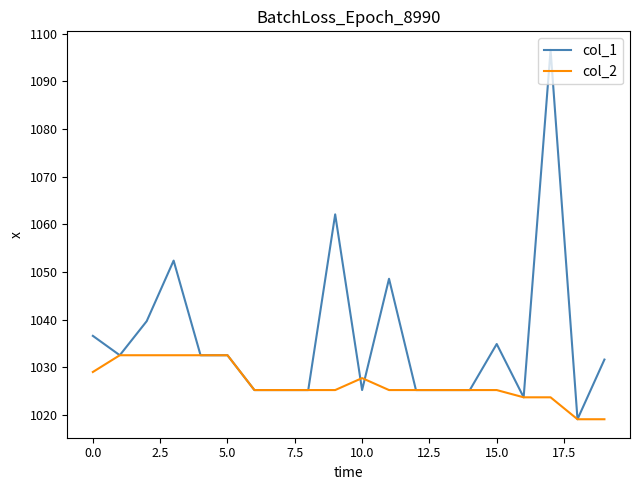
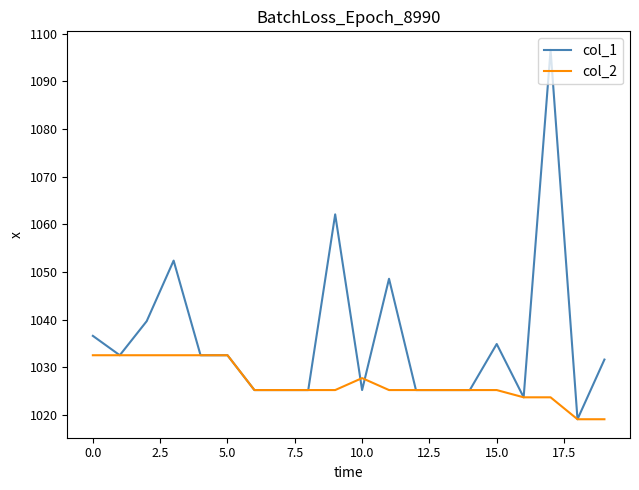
col_2, 0.0: 1029 -> 1033
